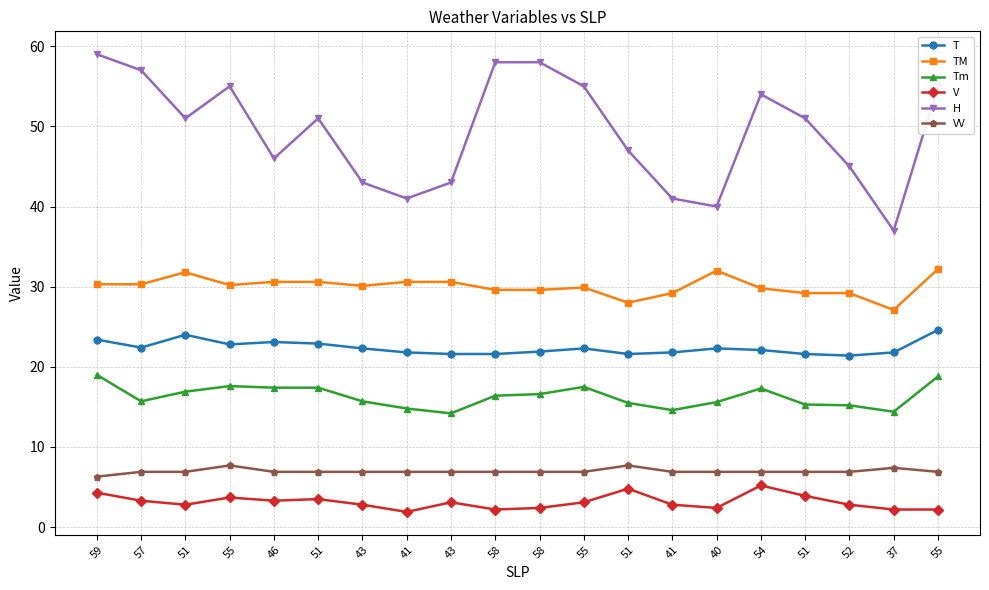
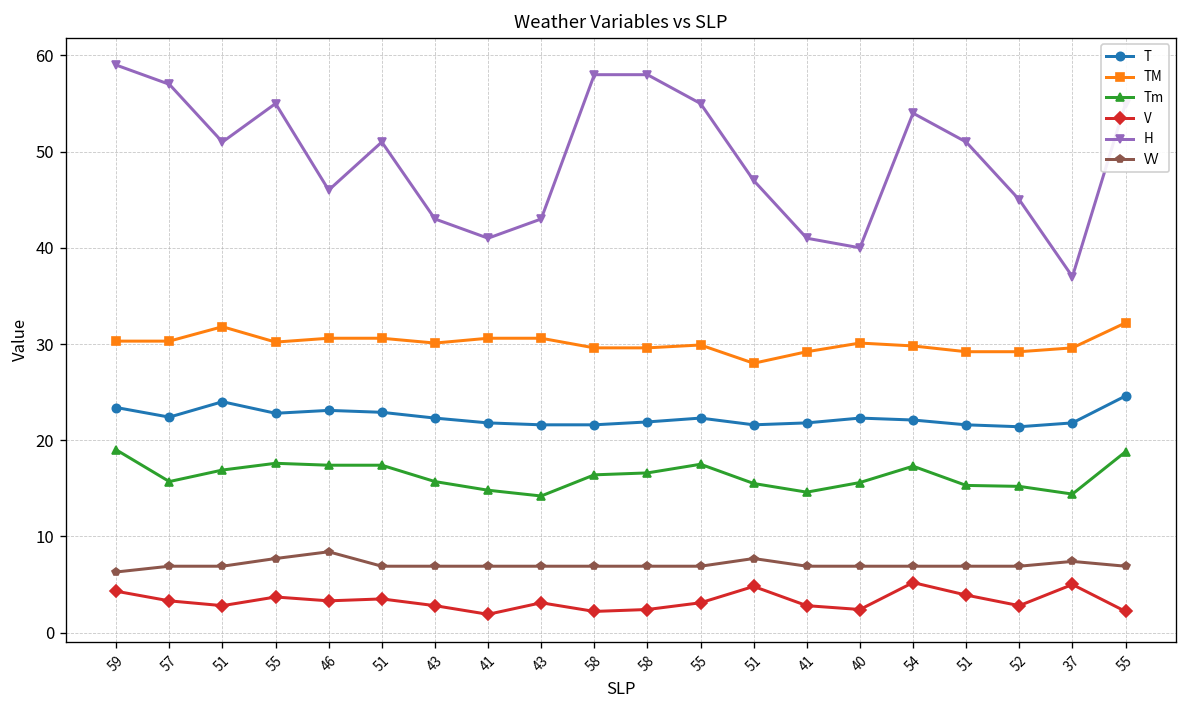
VV, 46: 7 -> 8
TM, 40: 32 -> 30
TM, 37: 27 -> 30
V, 37: 2 -> 5
